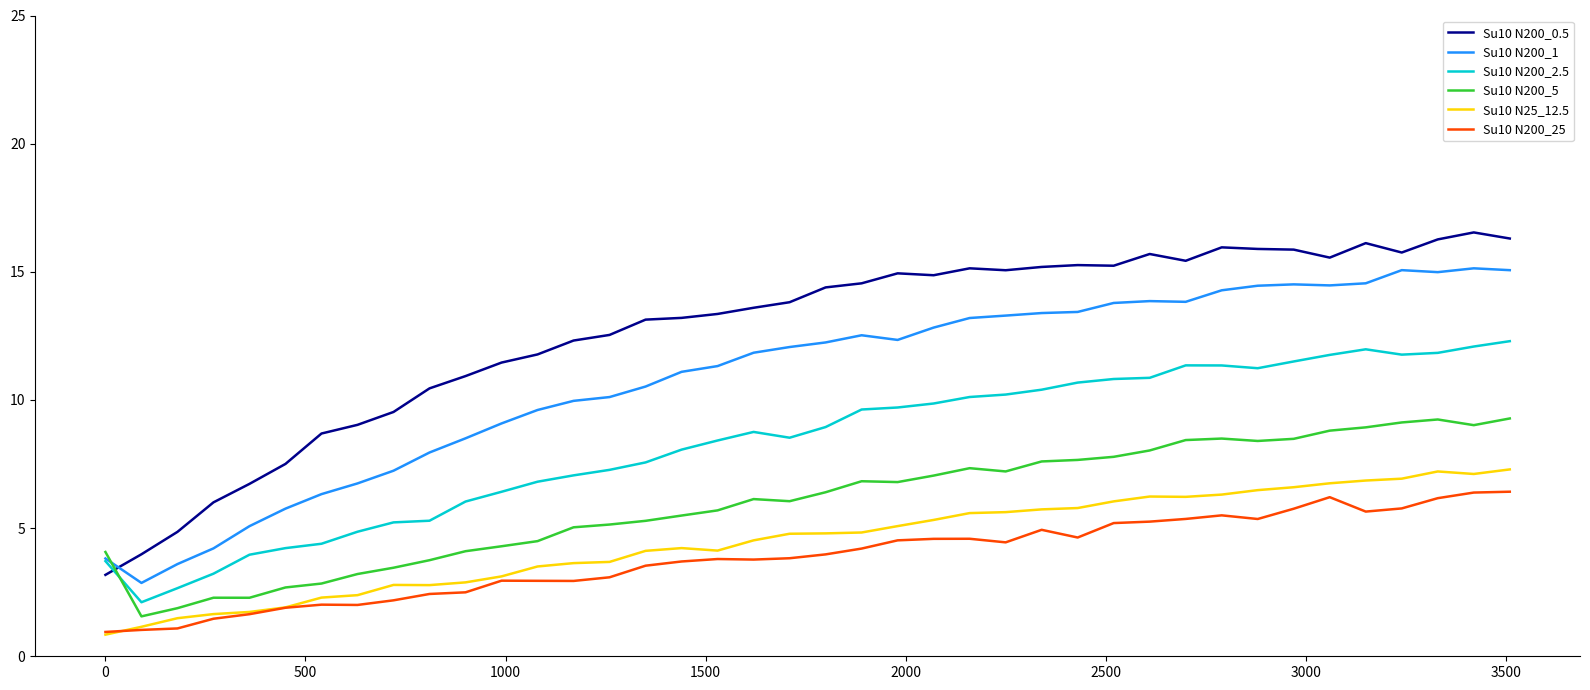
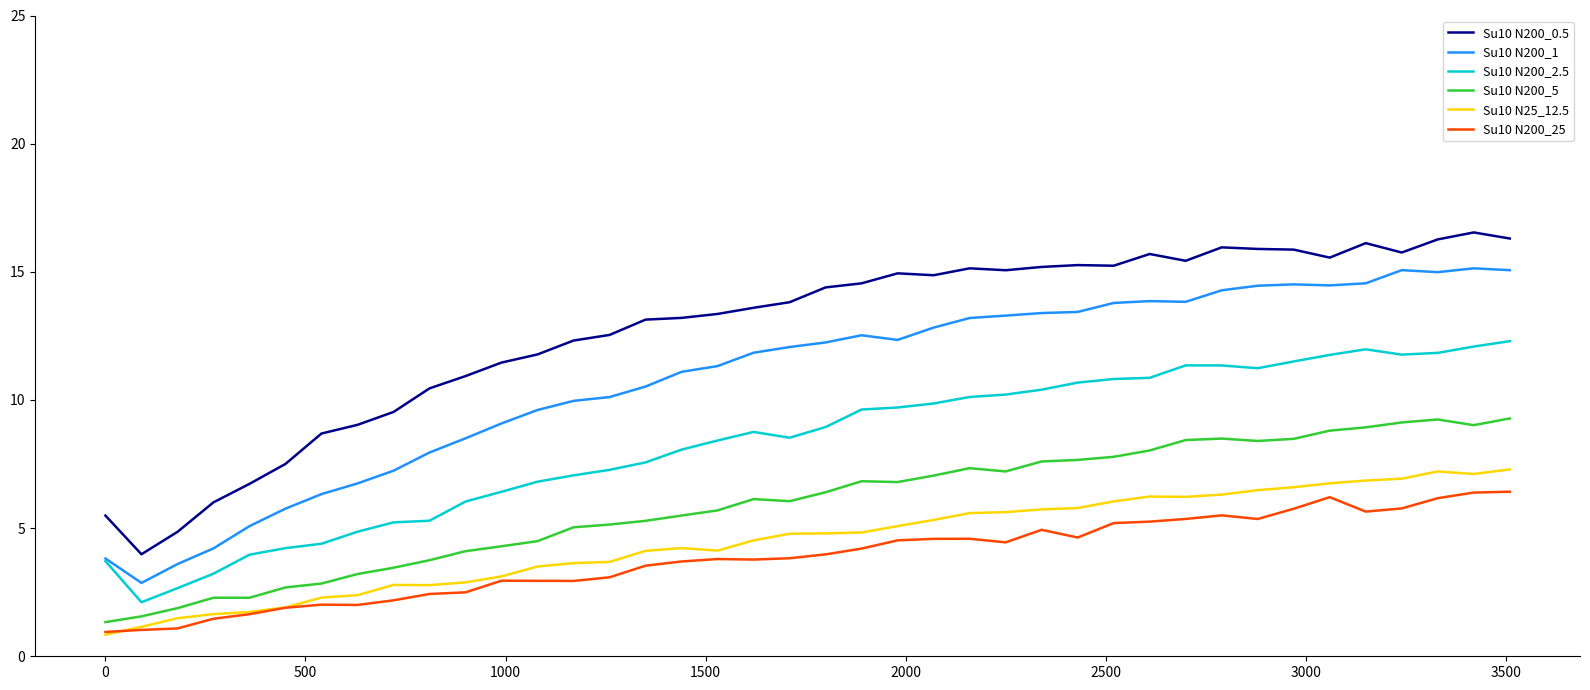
Su10 N200_0.5, 0: 3.2 -> 5.5
Su10 N200_5, 0: 4.1 -> 1.3
